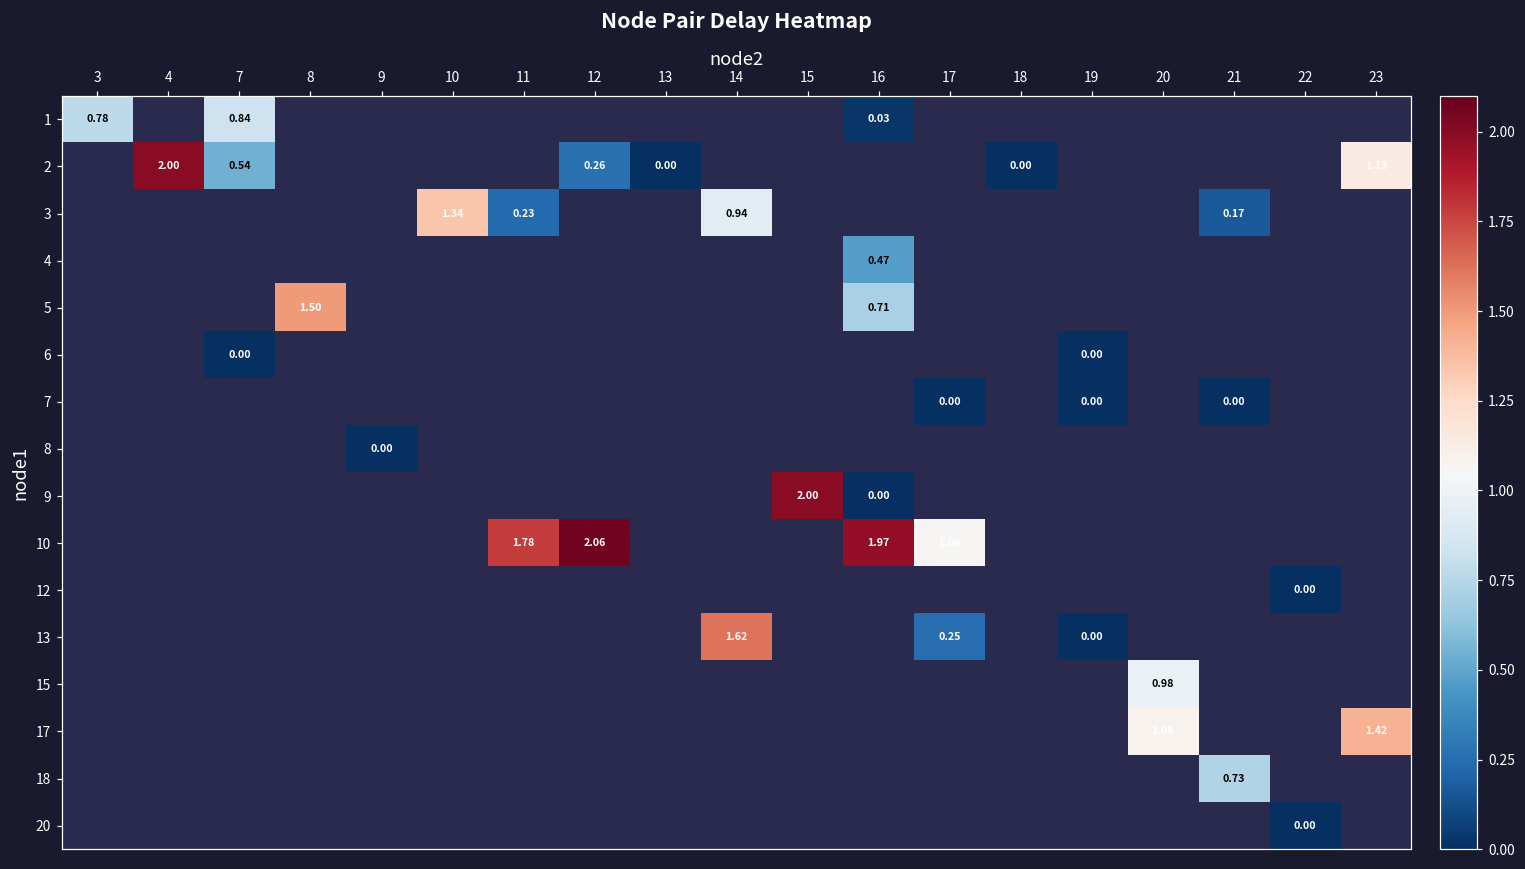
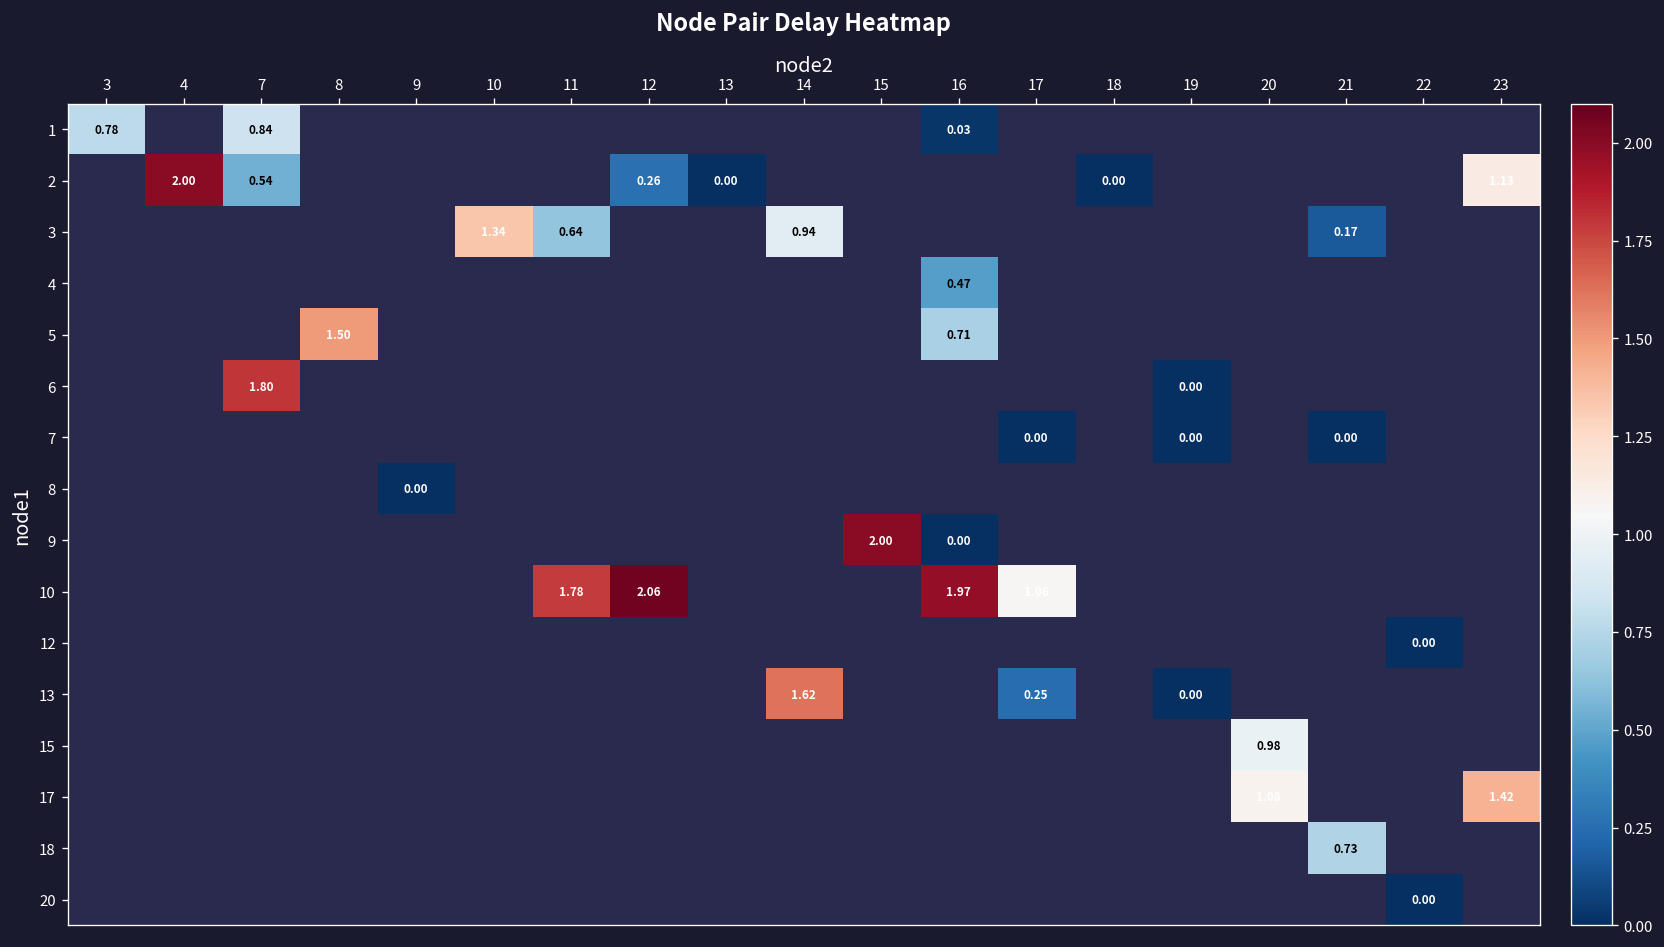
3, 11: 0.23 -> 0.64
6, 7: 0.00 -> 1.80
